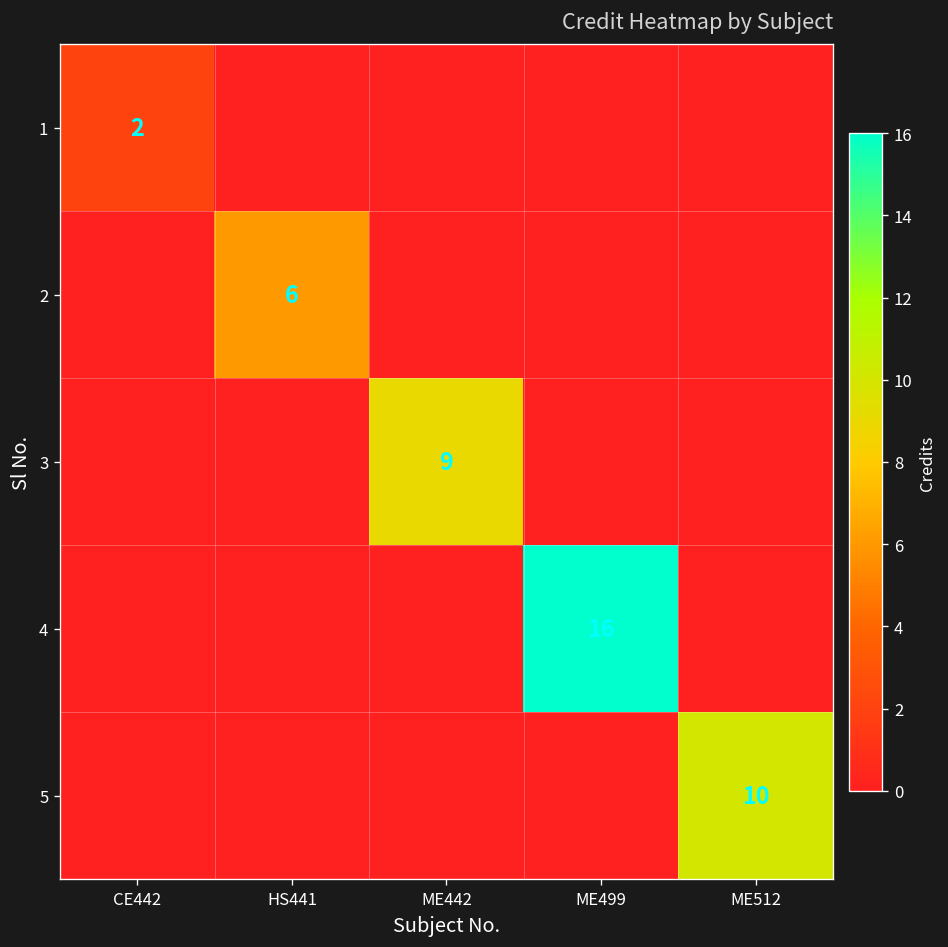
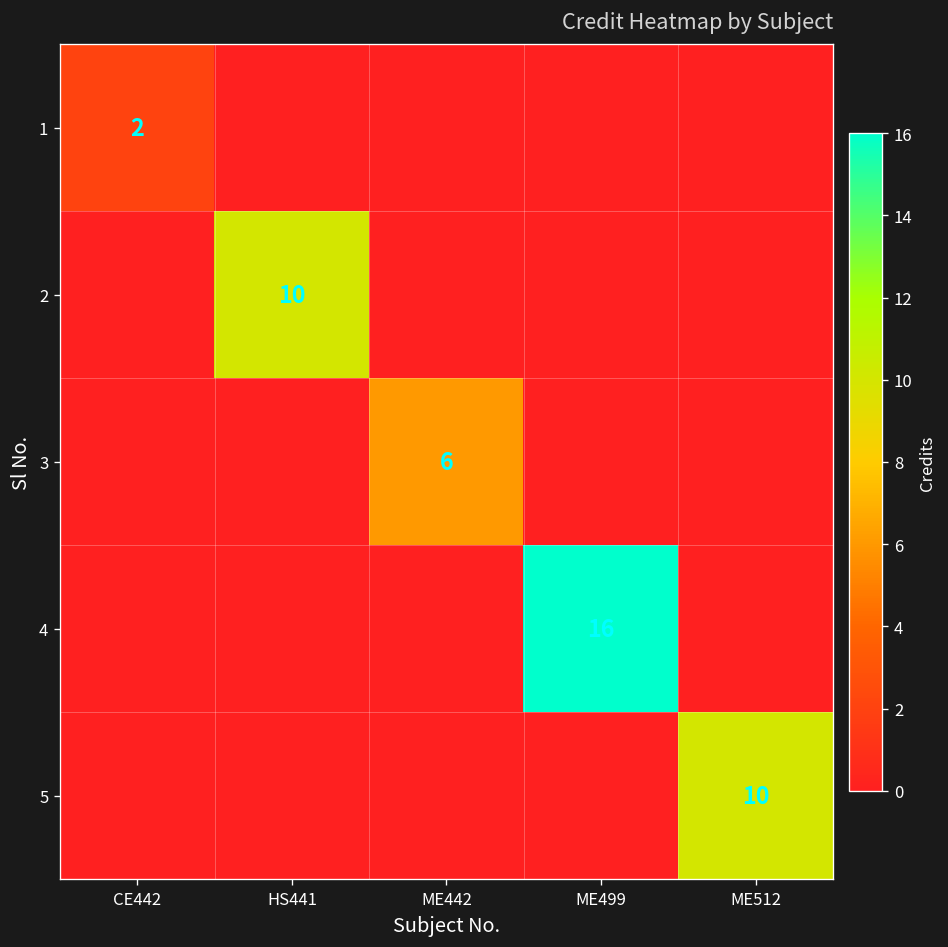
2, HS441: 6 -> 10
3, ME442: 9 -> 6
